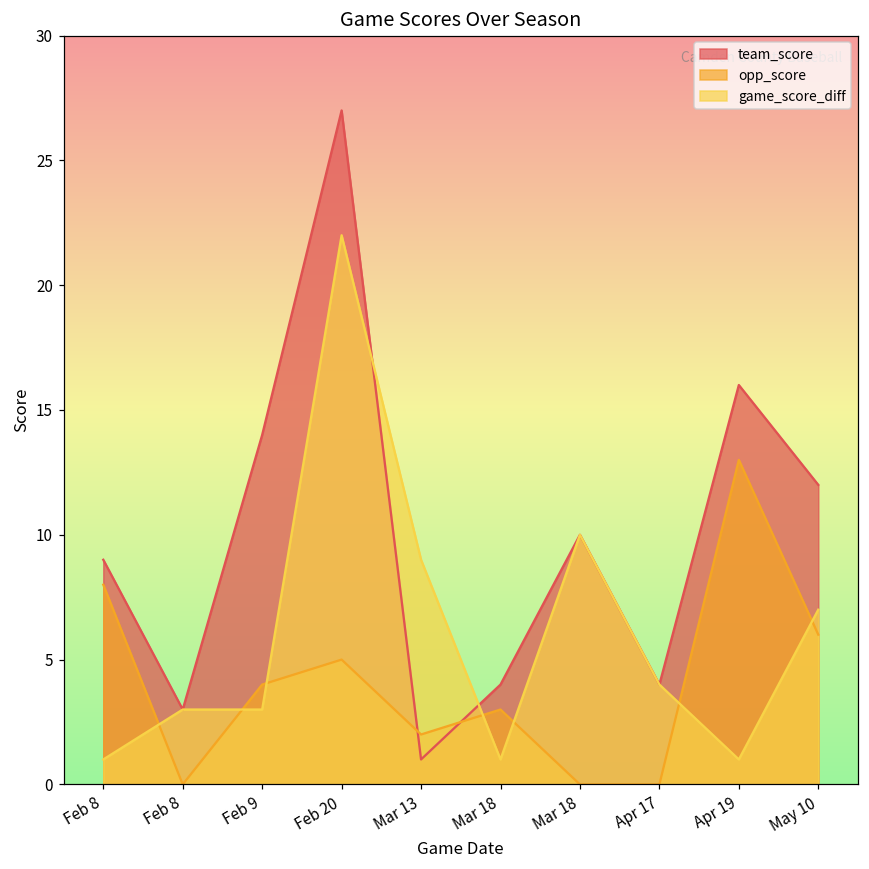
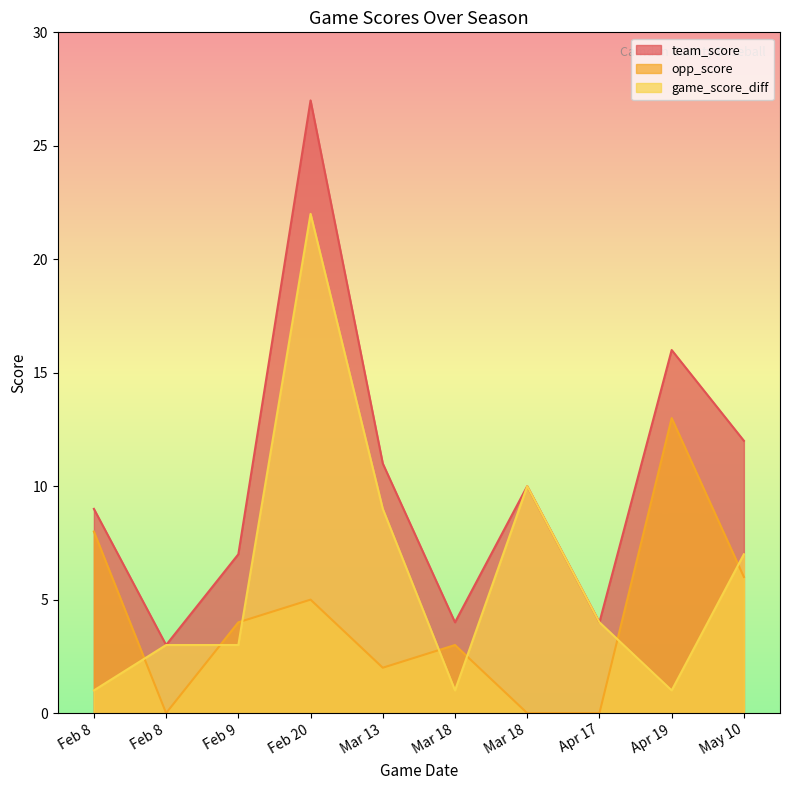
team_score, Feb 9: 14 -> 7
team_score, Mar 13: 1 -> 11
